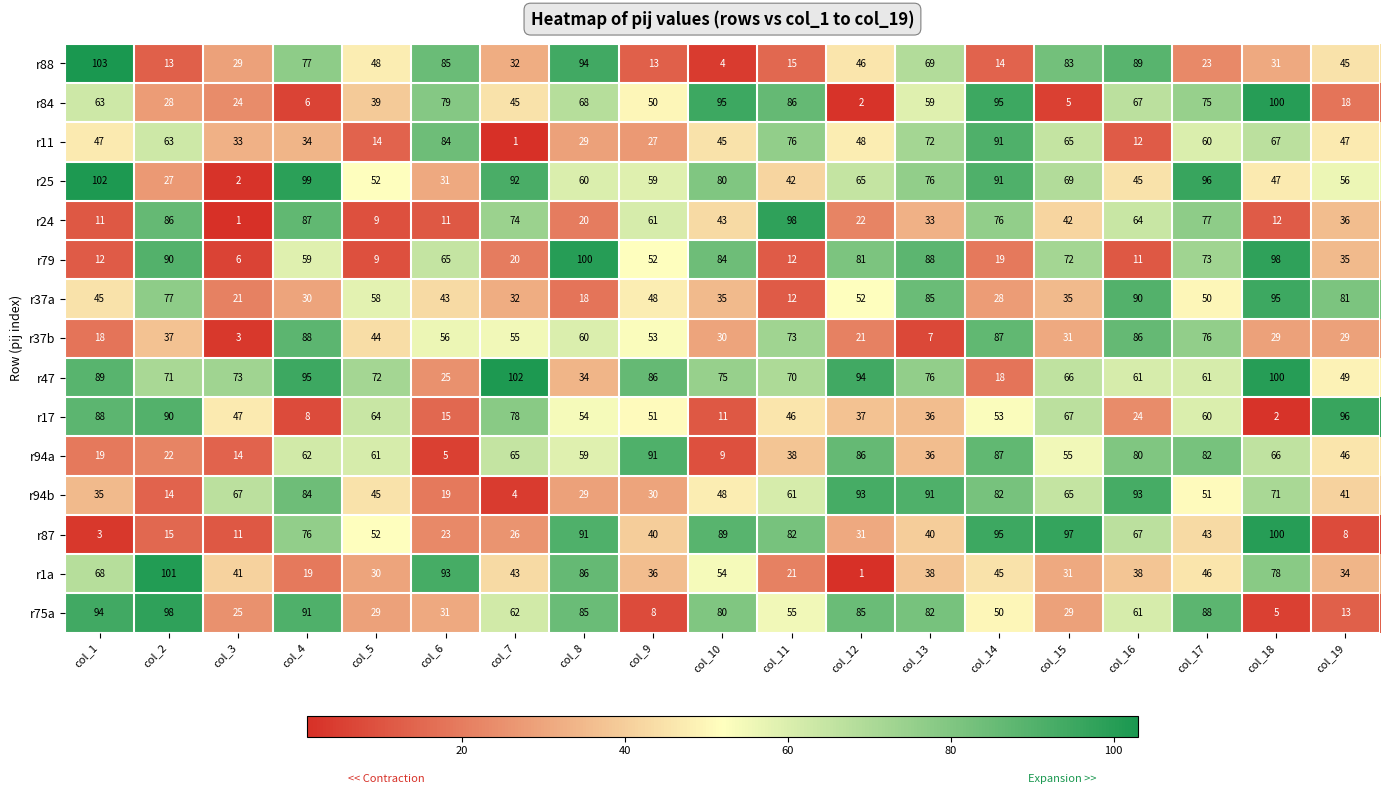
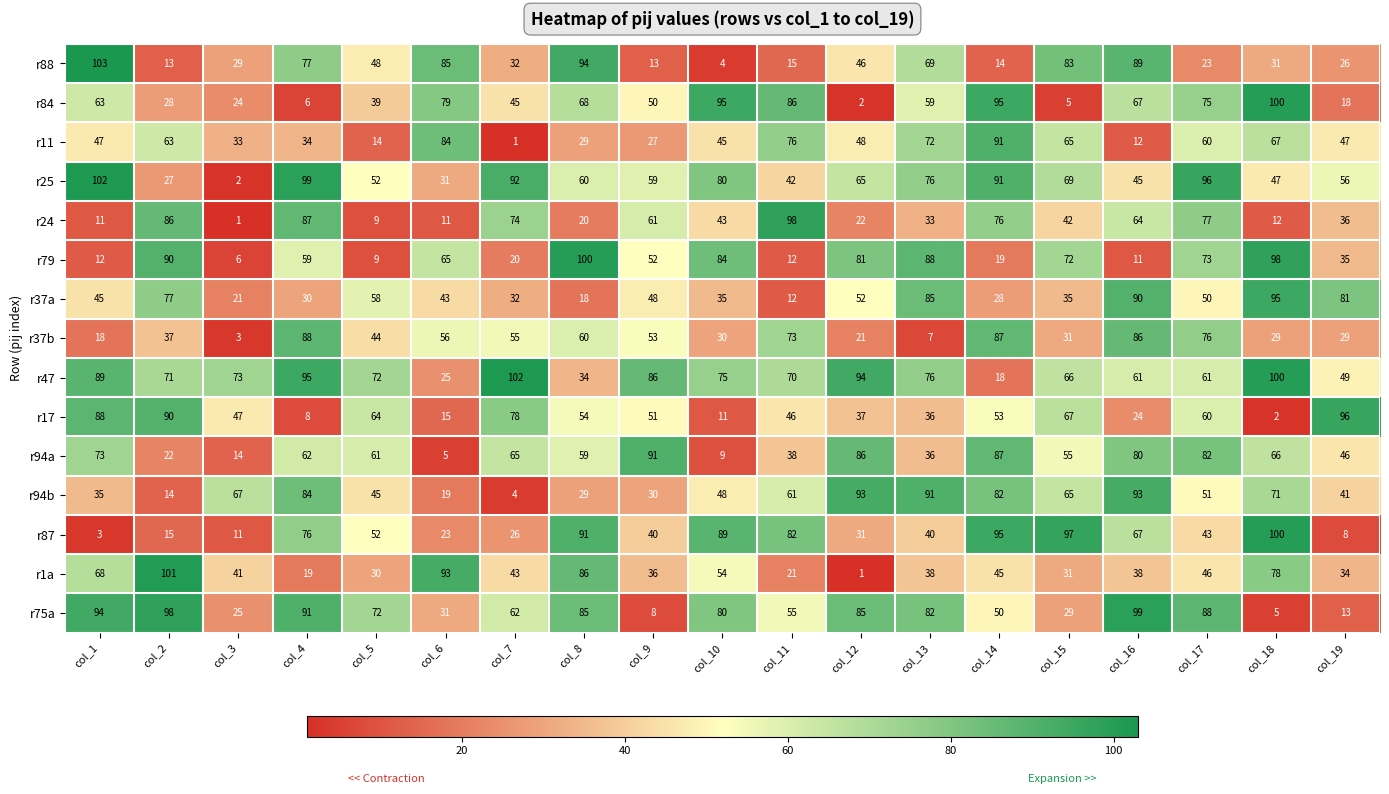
r88, col_19: 45 -> 26
r94a, col_1: 19 -> 73
r75a, col_5: 29 -> 72
r75a, col_16: 61 -> 99
